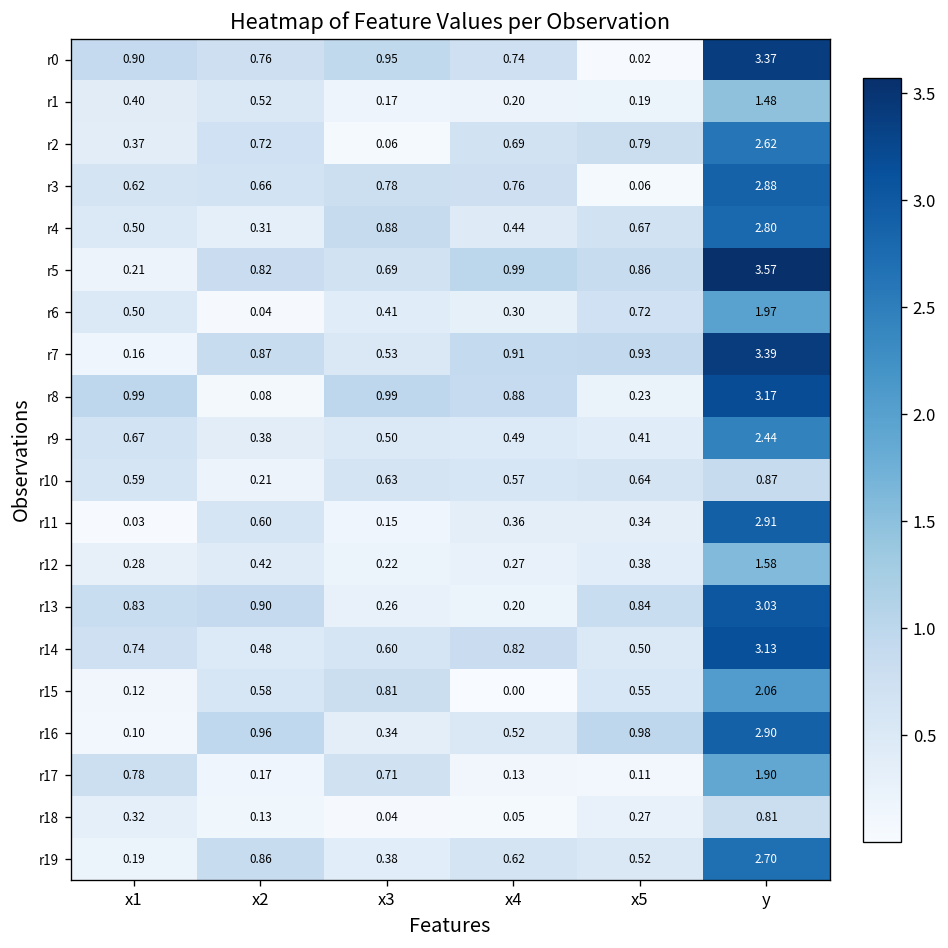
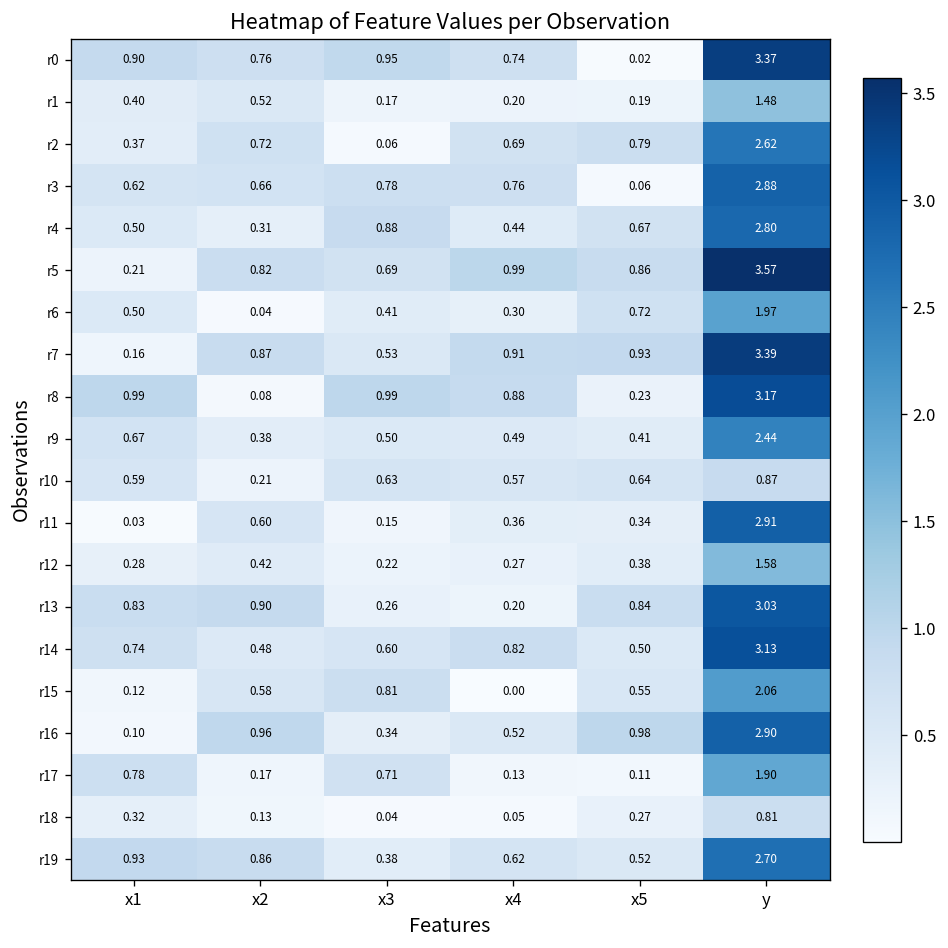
r19, x1: 0.19 -> 0.93
